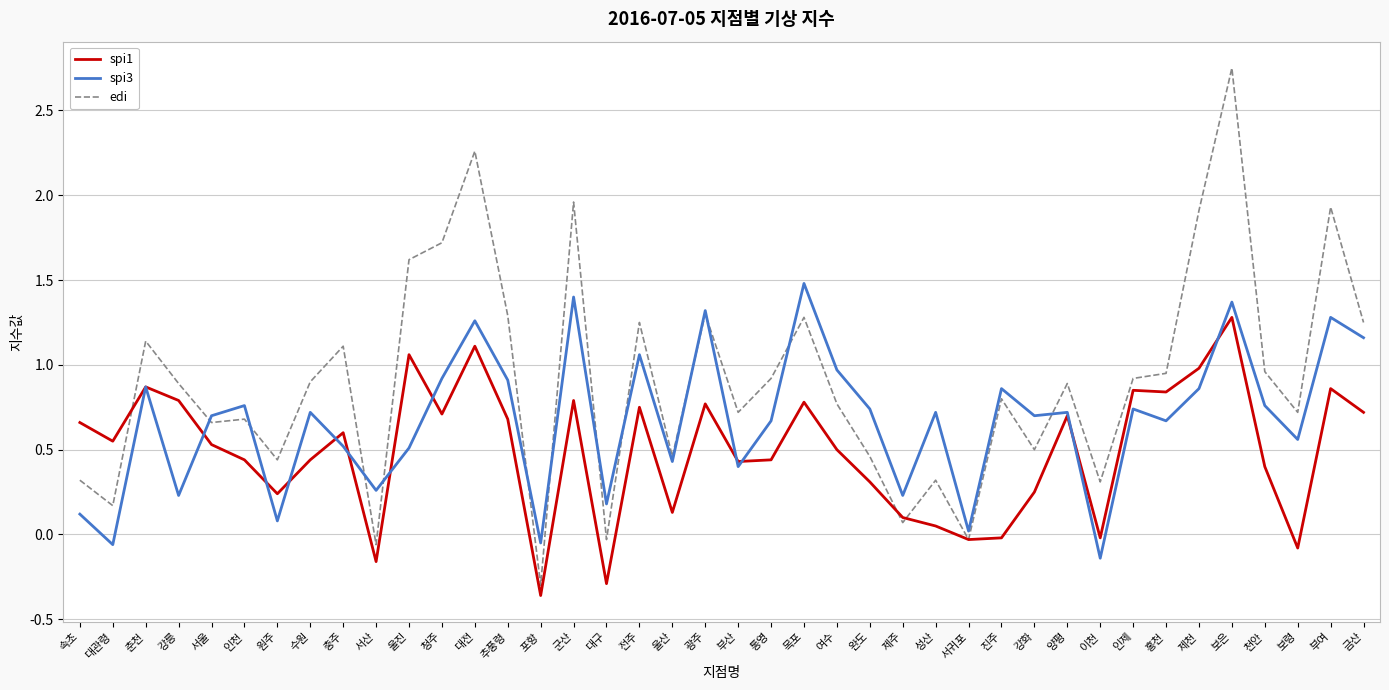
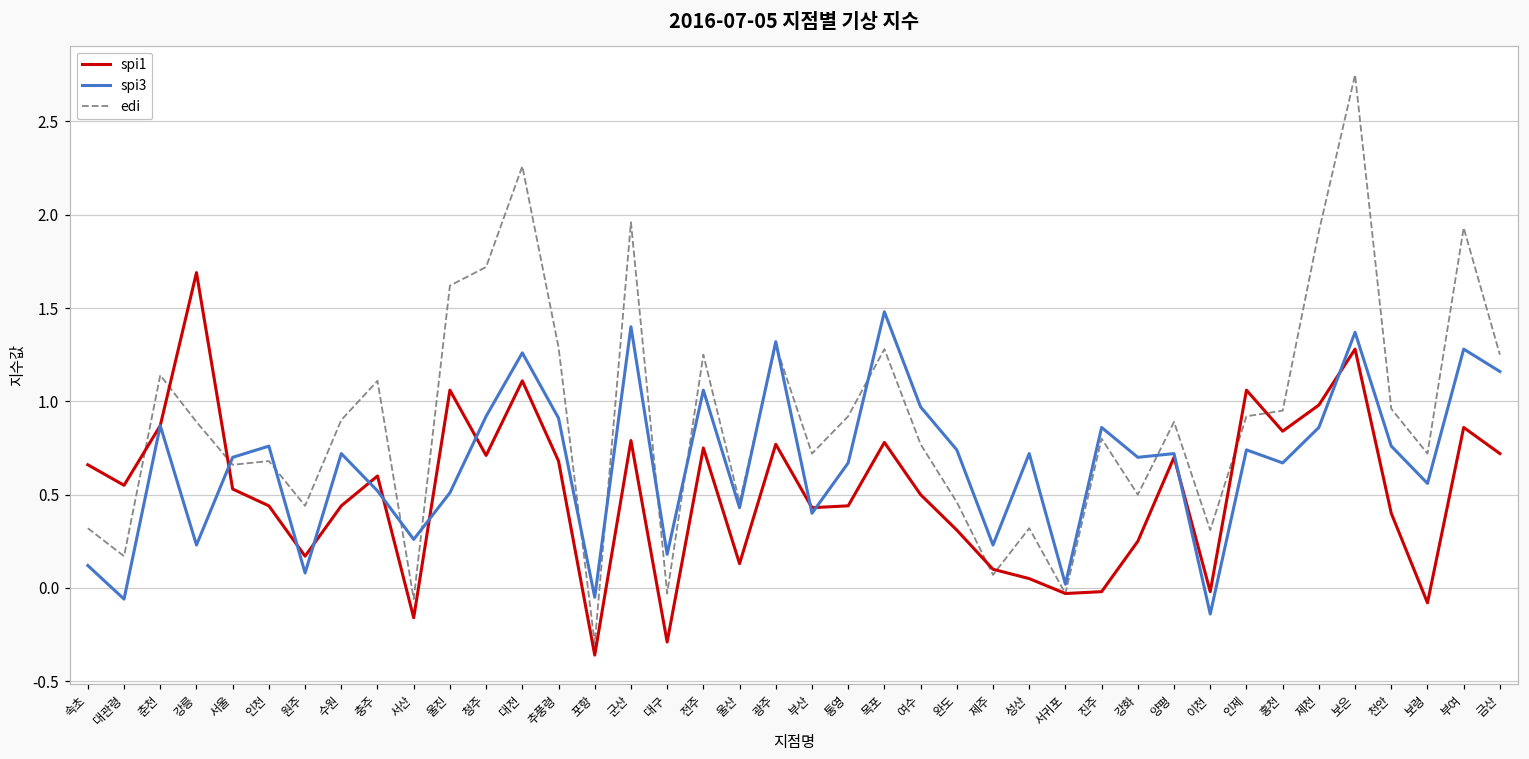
spi1, 강릉: 0.79 -> 1.69
spi1, 원주: 0.24 -> 0.17
spi1, 인제: 0.85 -> 1.06
